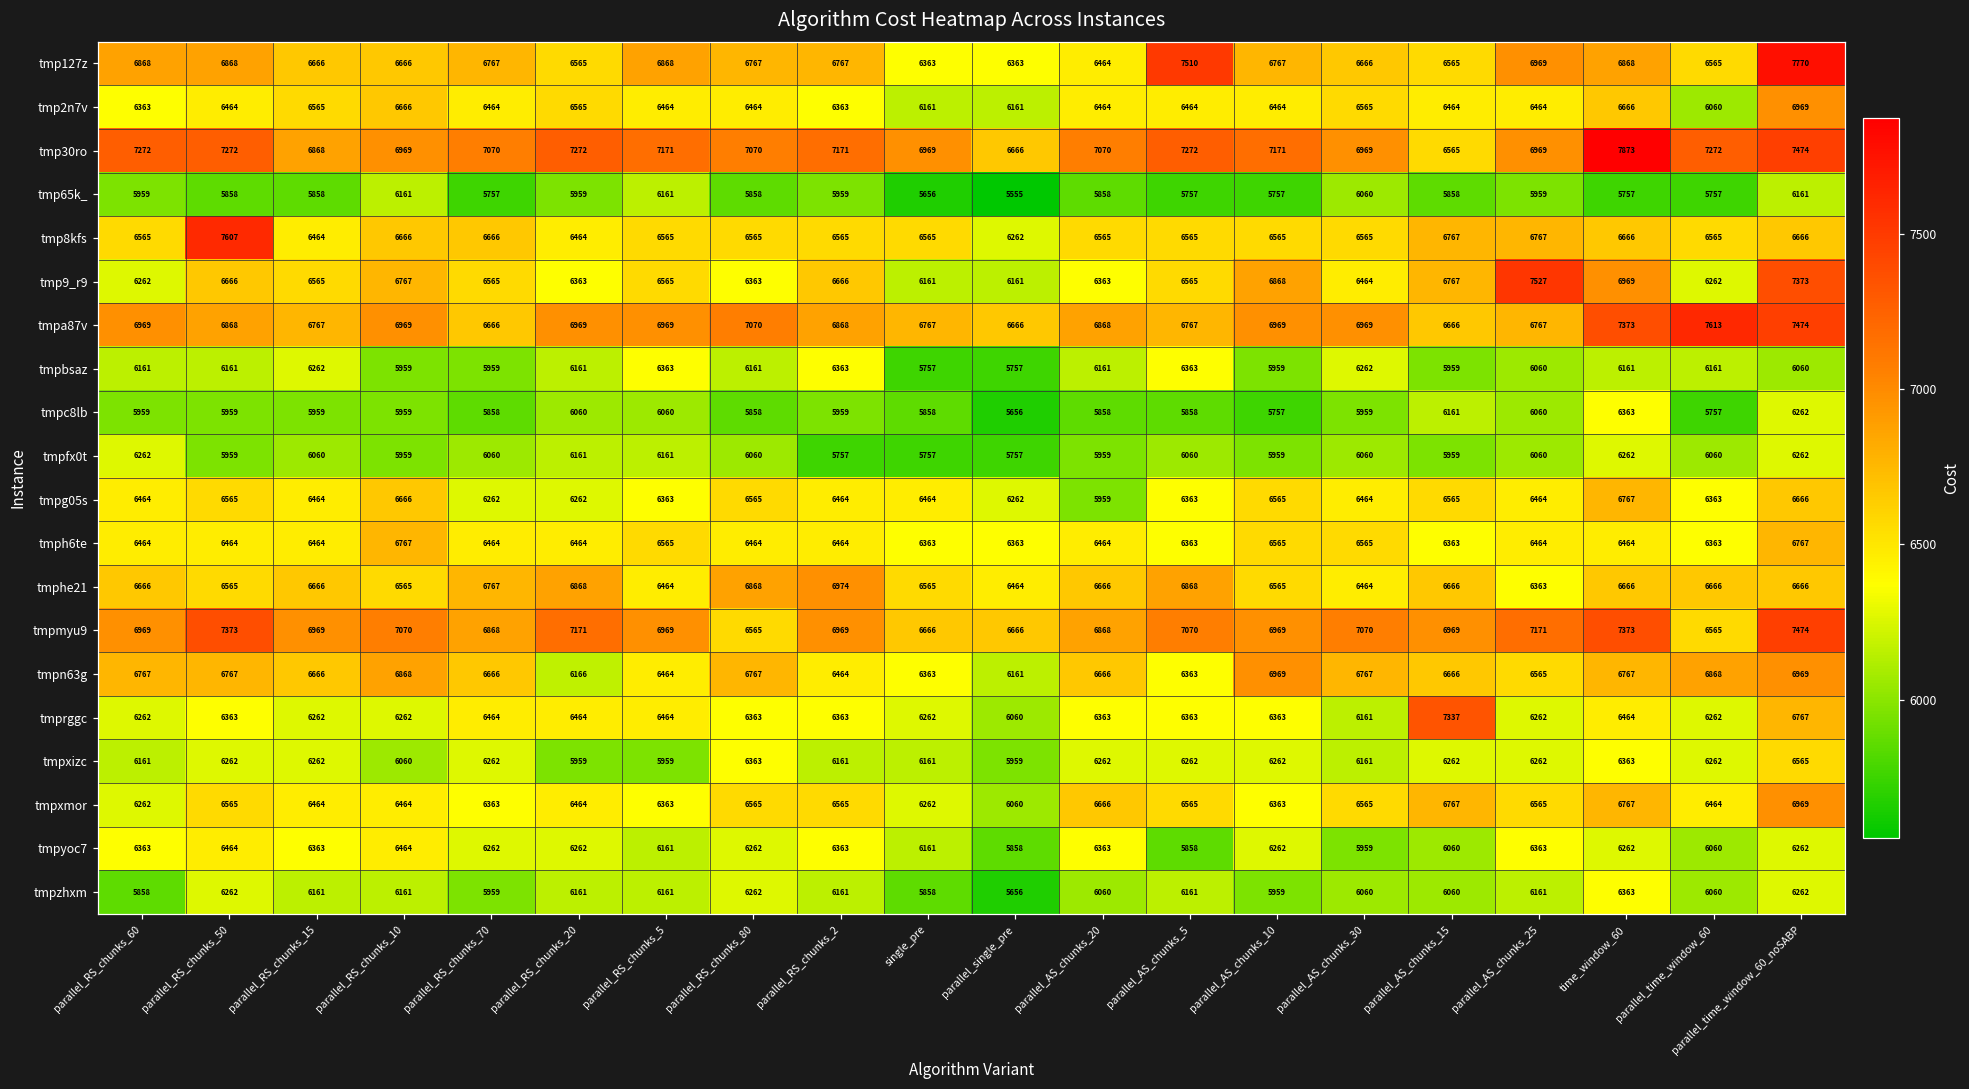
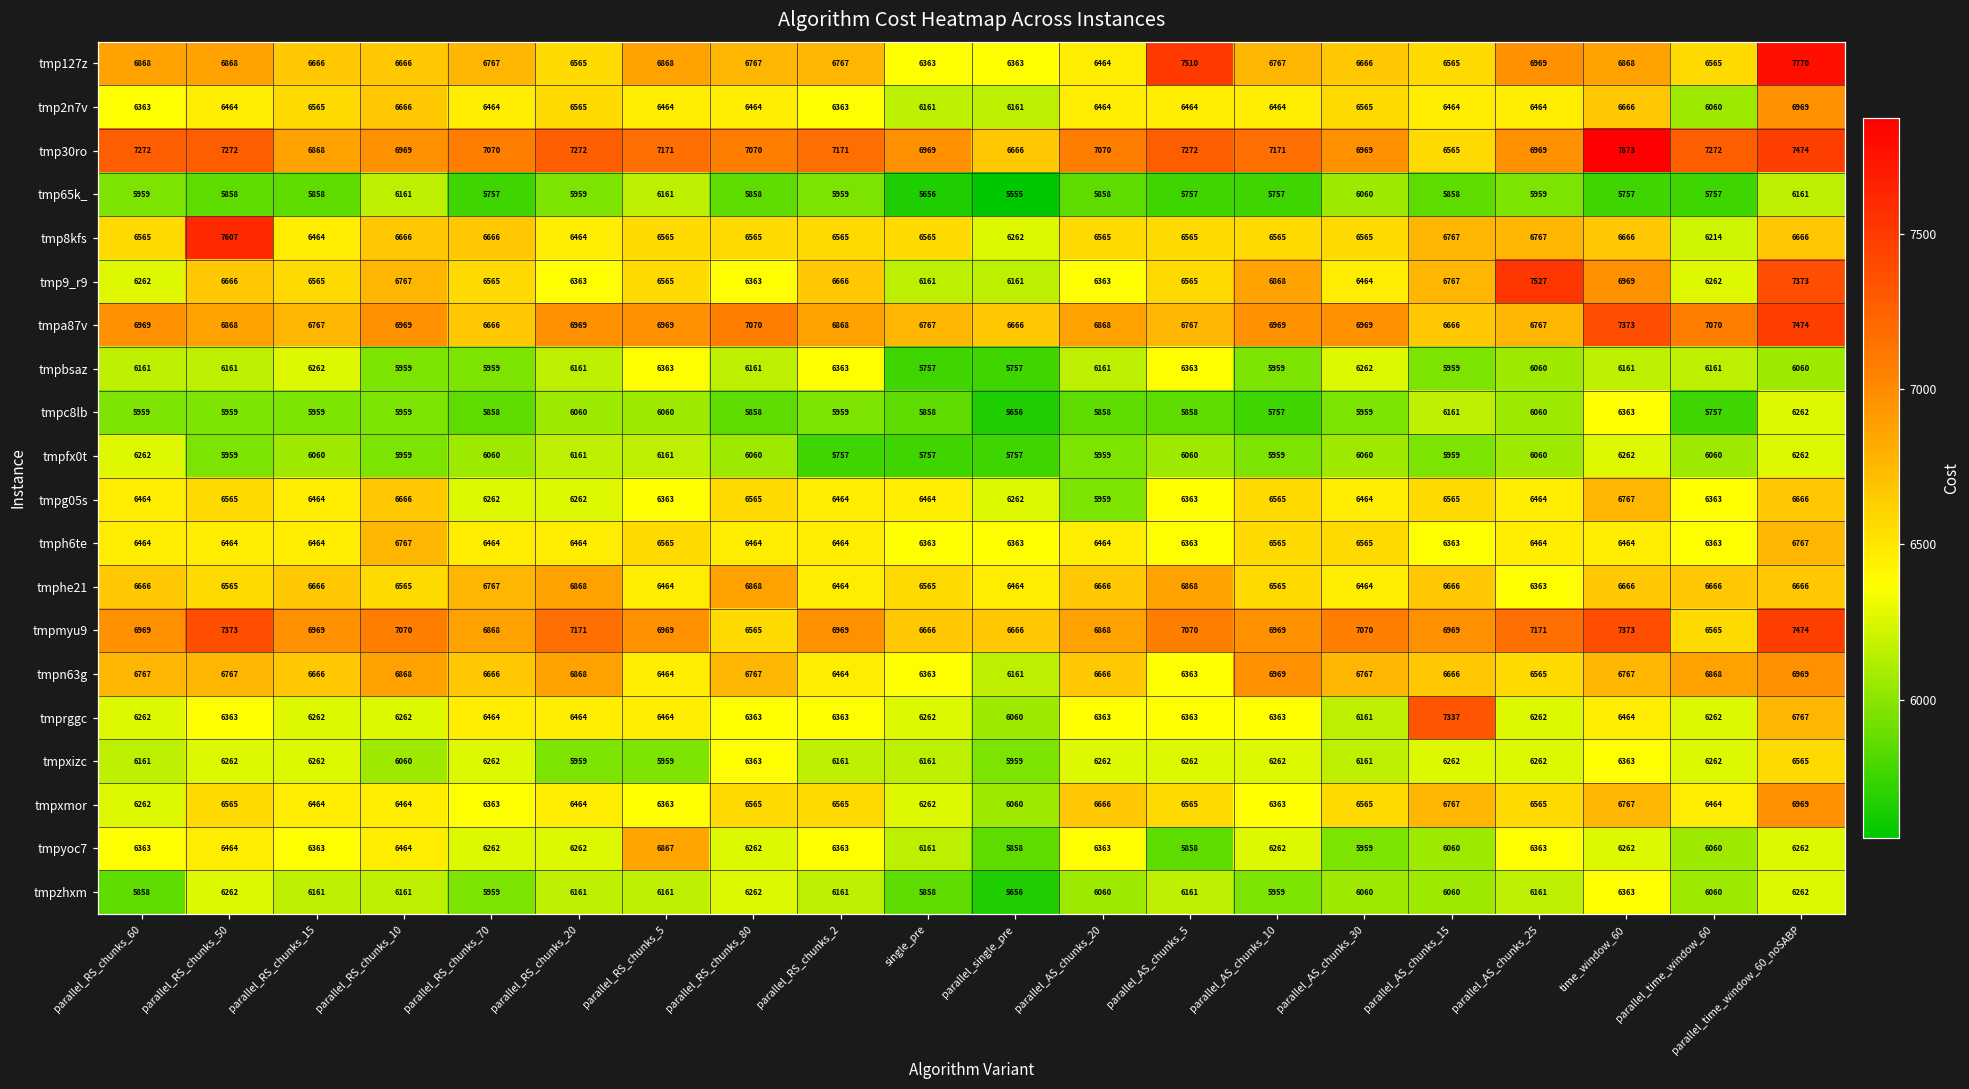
tmp8kfs, parallel_time_window_60: 6565 -> 6214
tmpa87v, parallel_time_window_60: 7613 -> 7070
tmphe21, parallel_RS_chunks_2: 6974 -> 6464
tmpn63g, parallel_RS_chunks_20: 6166 -> 6868
tmpyoc7, parallel_RS_chunks_5: 6161 -> 6867
